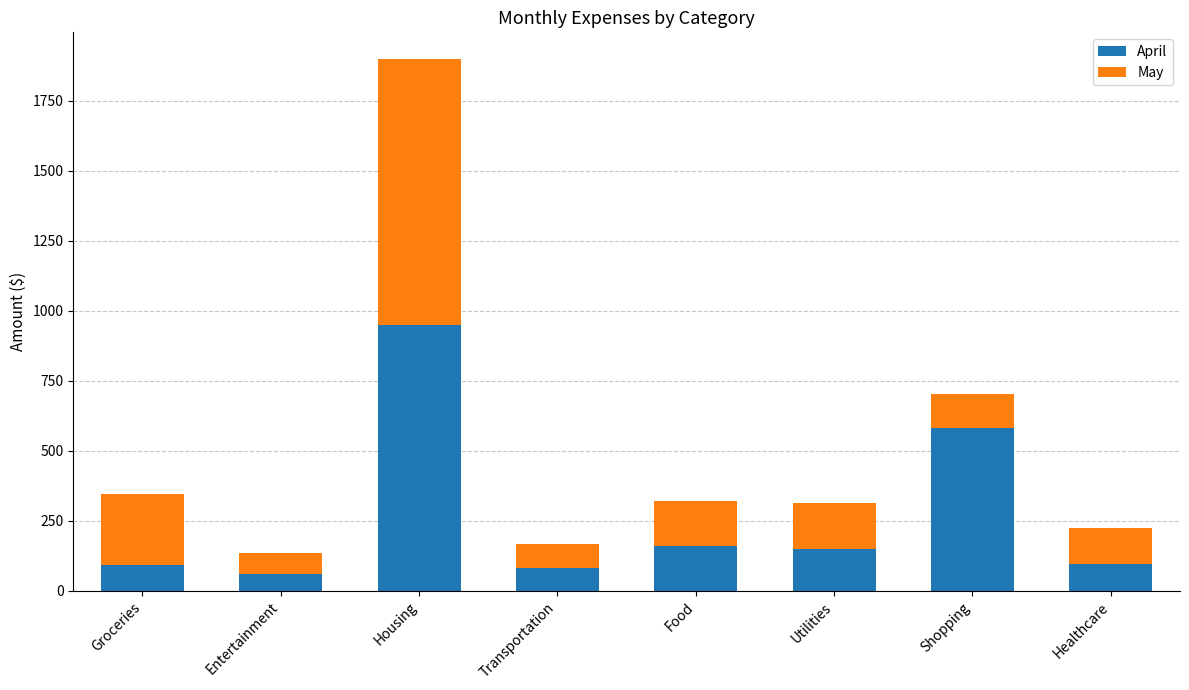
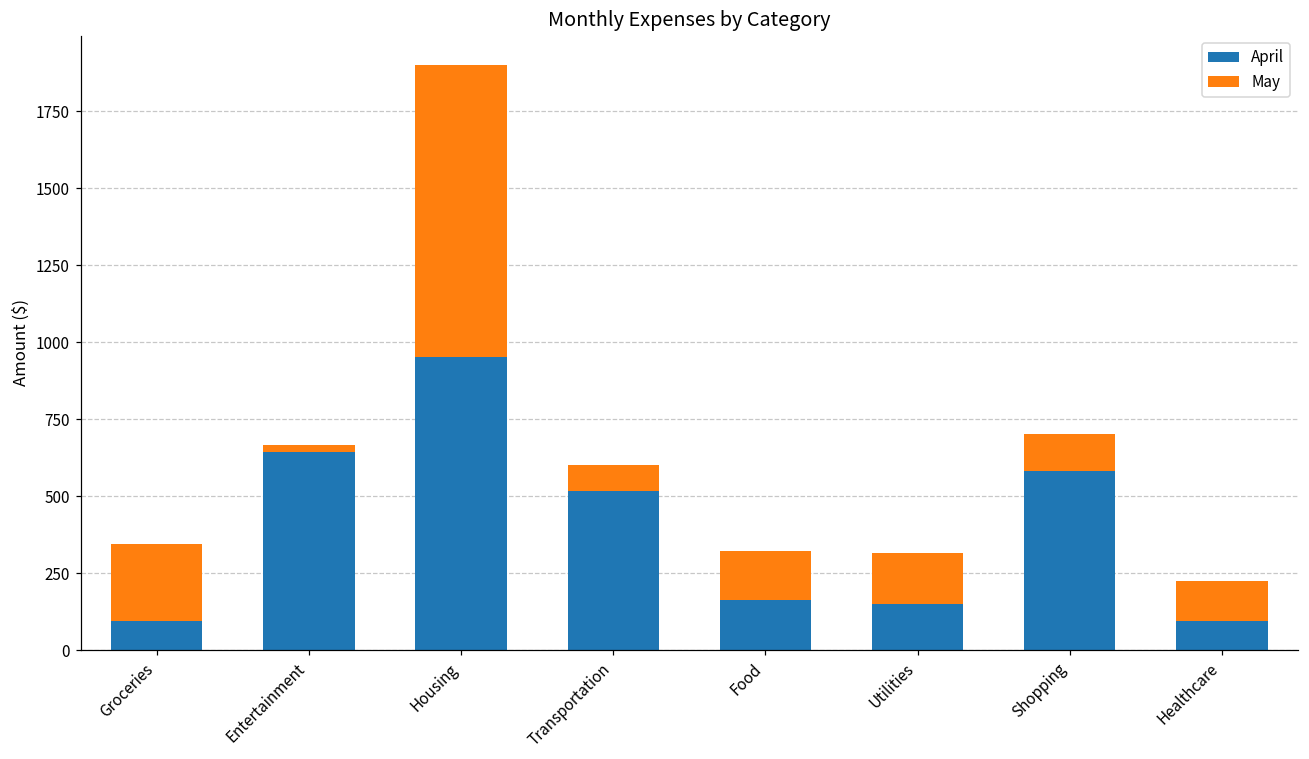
April, Entertainment: 60 -> 640
May, Entertainment: 80 -> 20
April, Transportation: 80 -> 520
